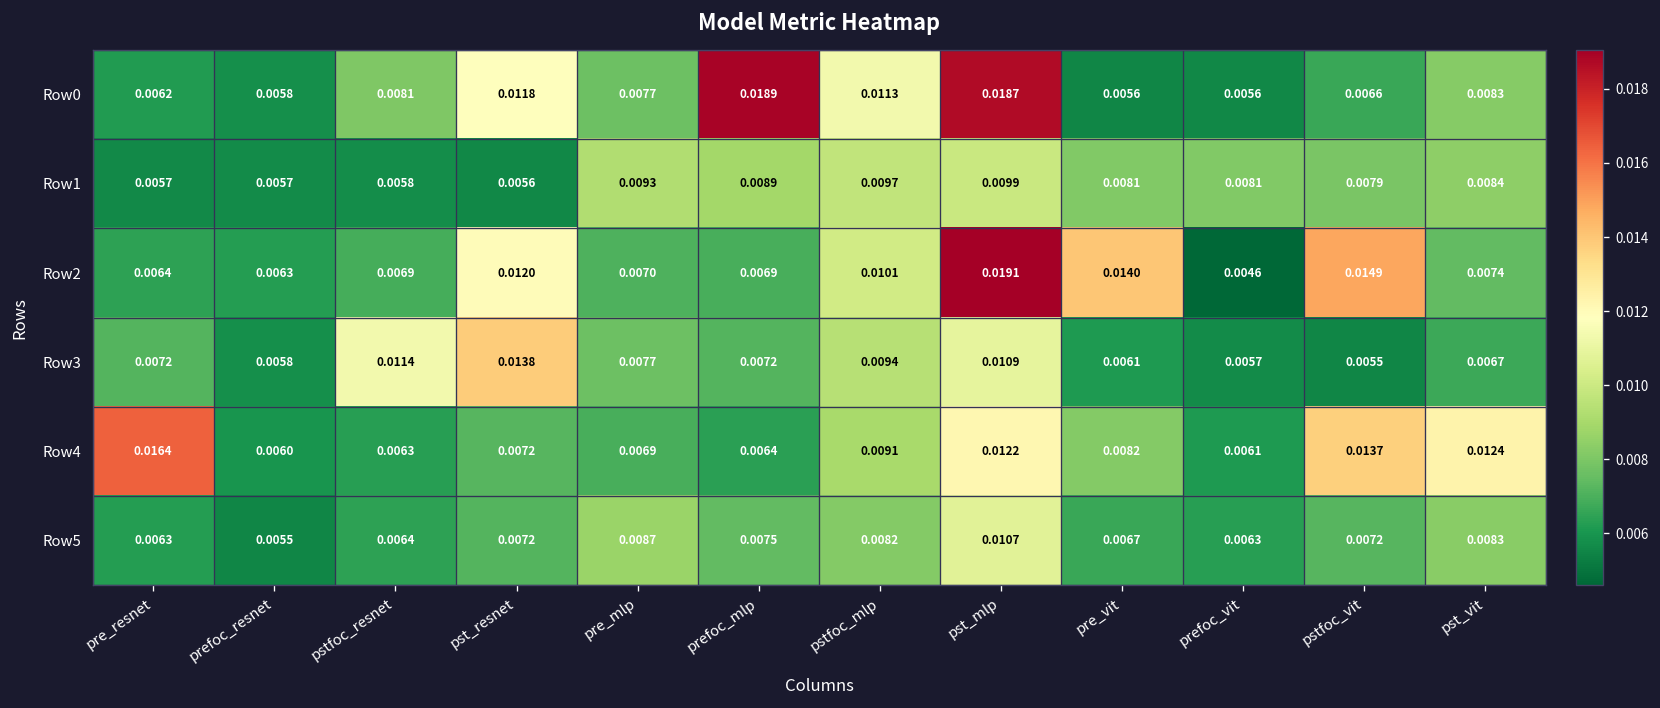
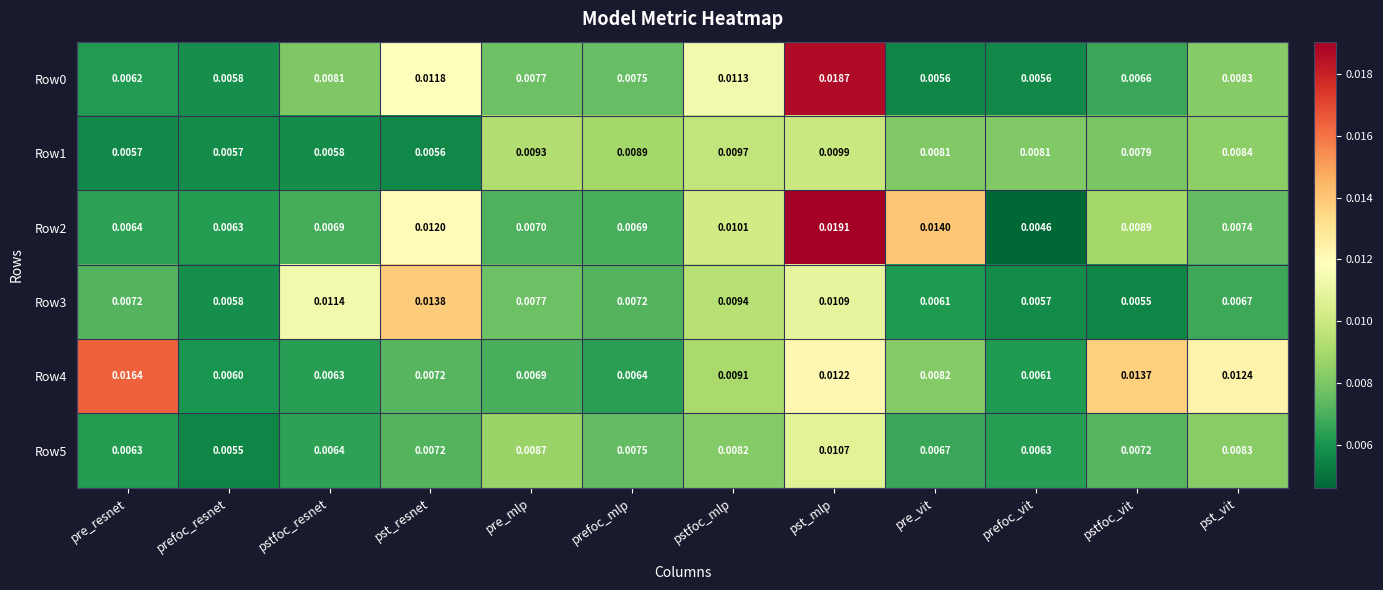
Row0, prefoc_mlp: 0.0189 -> 0.0075
Row2, pstfoc_vit: 0.0149 -> 0.0089
